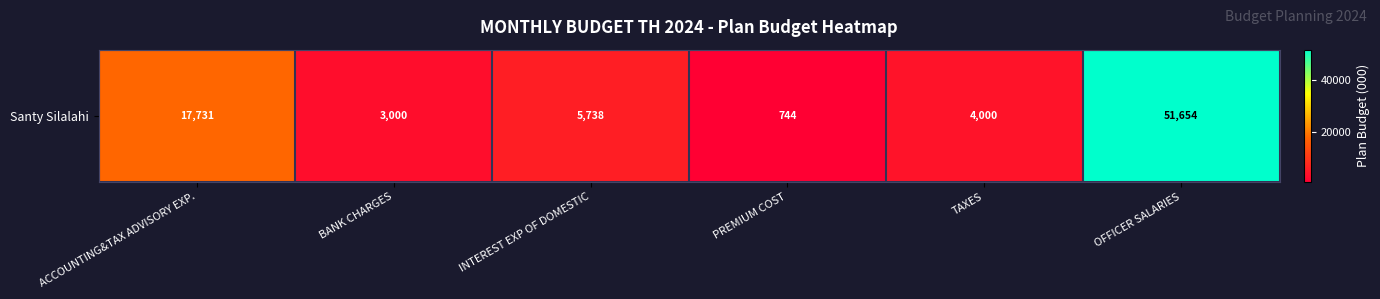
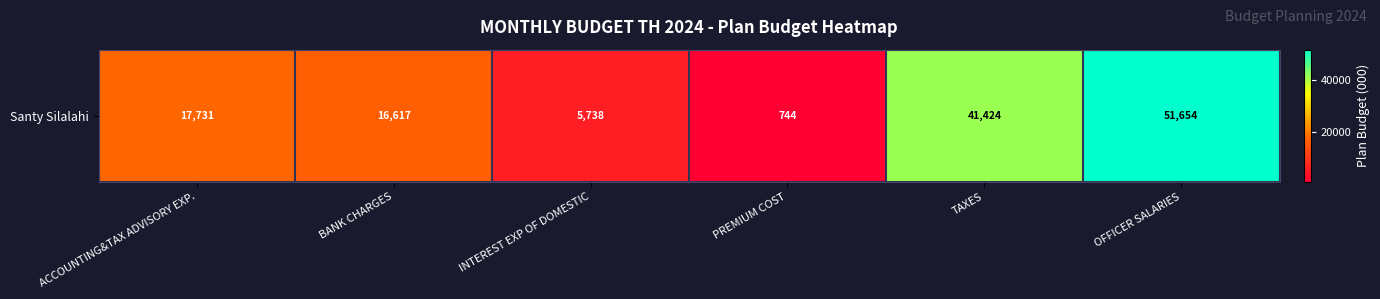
Santy Silalahi, BANK CHARGES: 3,000 -> 16,617
Santy Silalahi, TAXES: 4,000 -> 41,424
